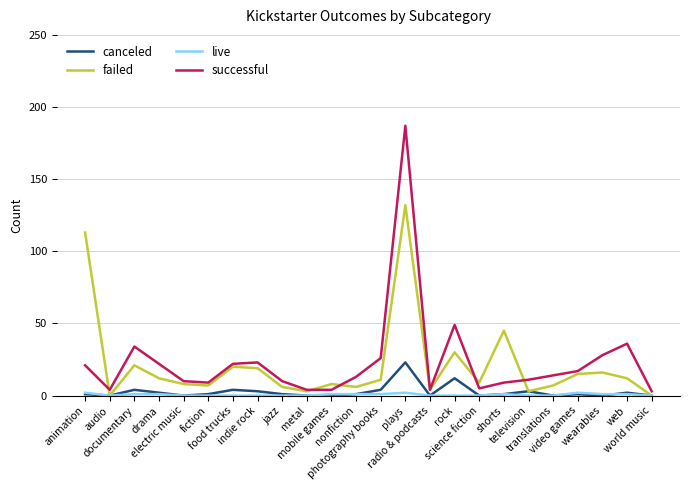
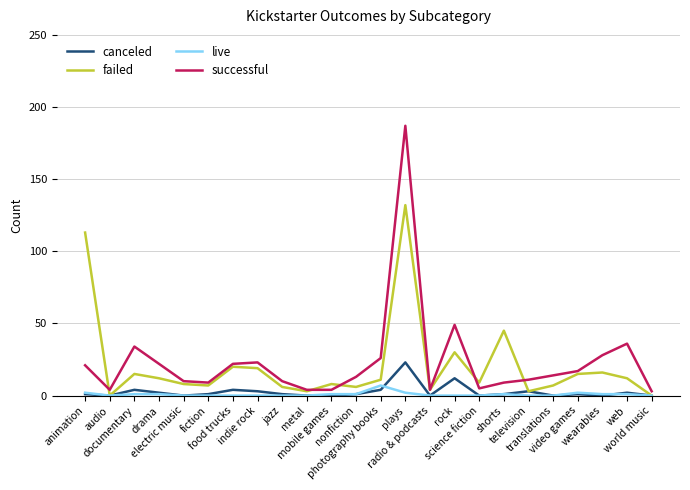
failed, documentary: 21 -> 15
live, photography books: 1 -> 7
